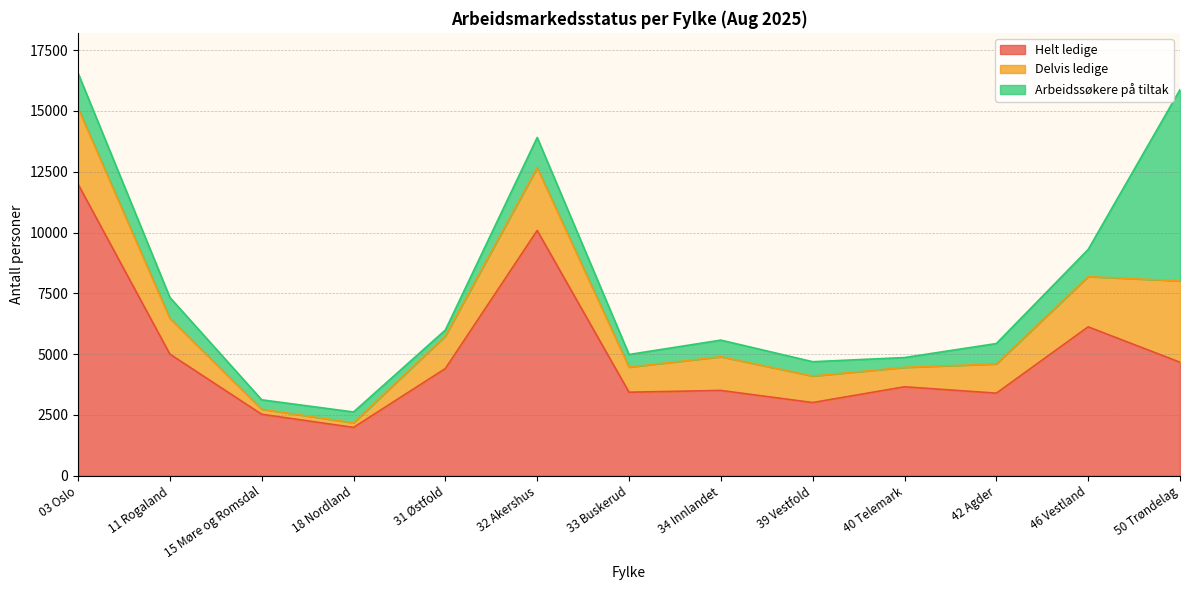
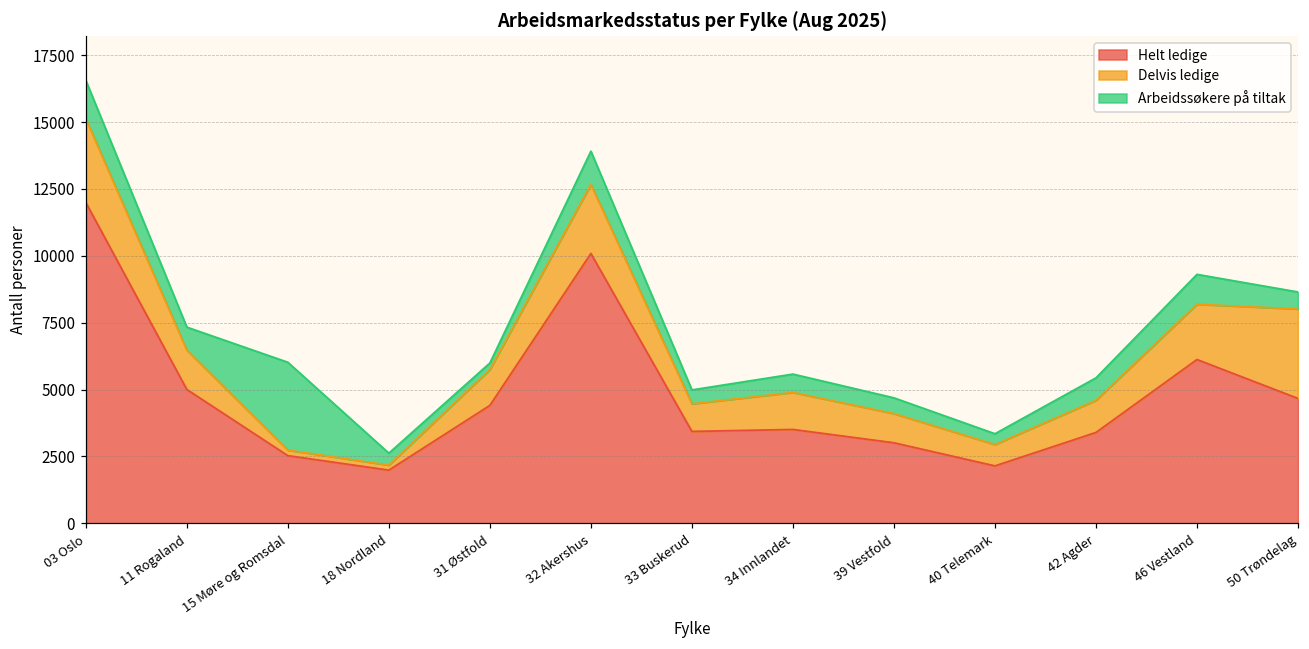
Arbeidssøkere på tiltak, 15 Møre og Romsdal: 400 -> 3300
Helt ledige, 40 Telemark: 3700 -> 2100
Arbeidssøkere på tiltak, 50 Trøndelag: 7900 -> 600
